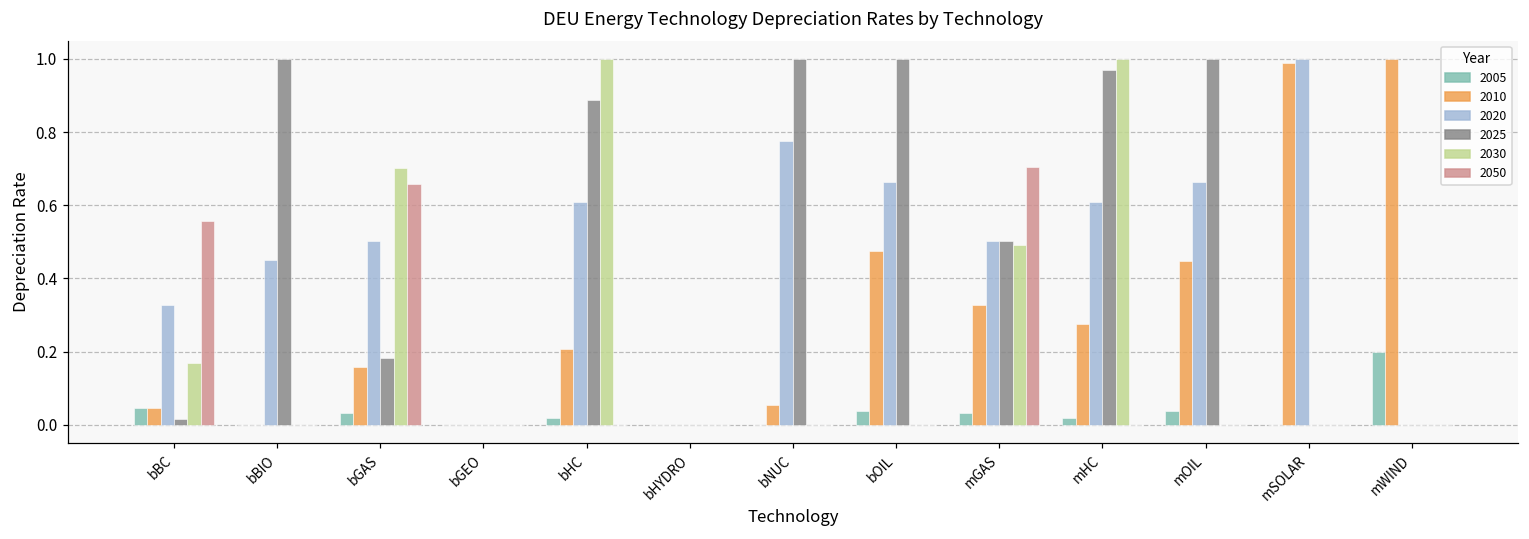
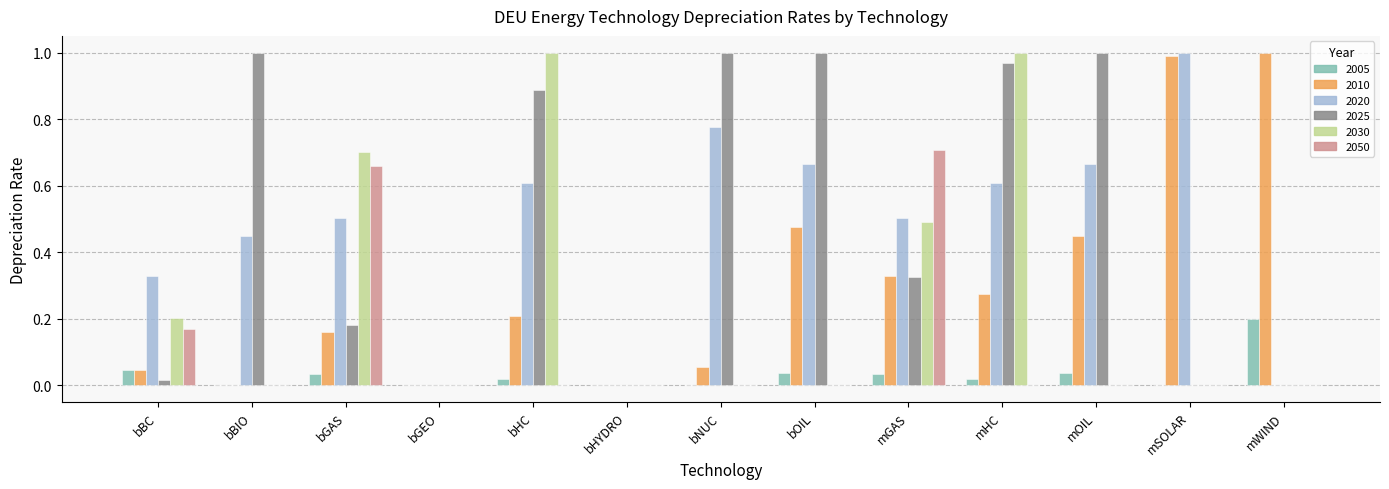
2030, bBC: 0.17 -> 0.20
2050, bBC: 0.56 -> 0.17
2025, mGAS: 0.50 -> 0.32
